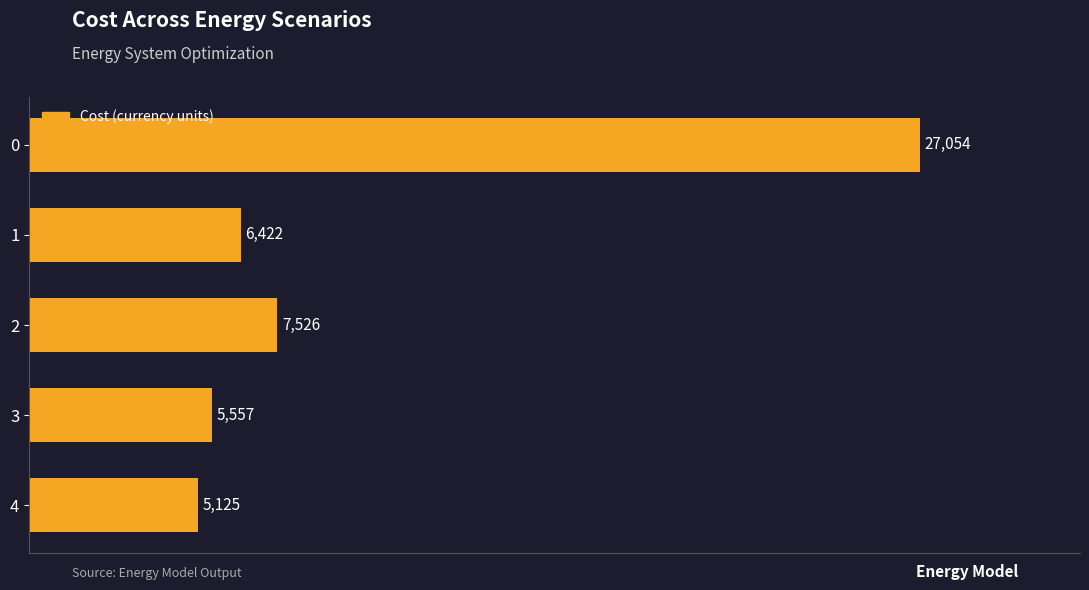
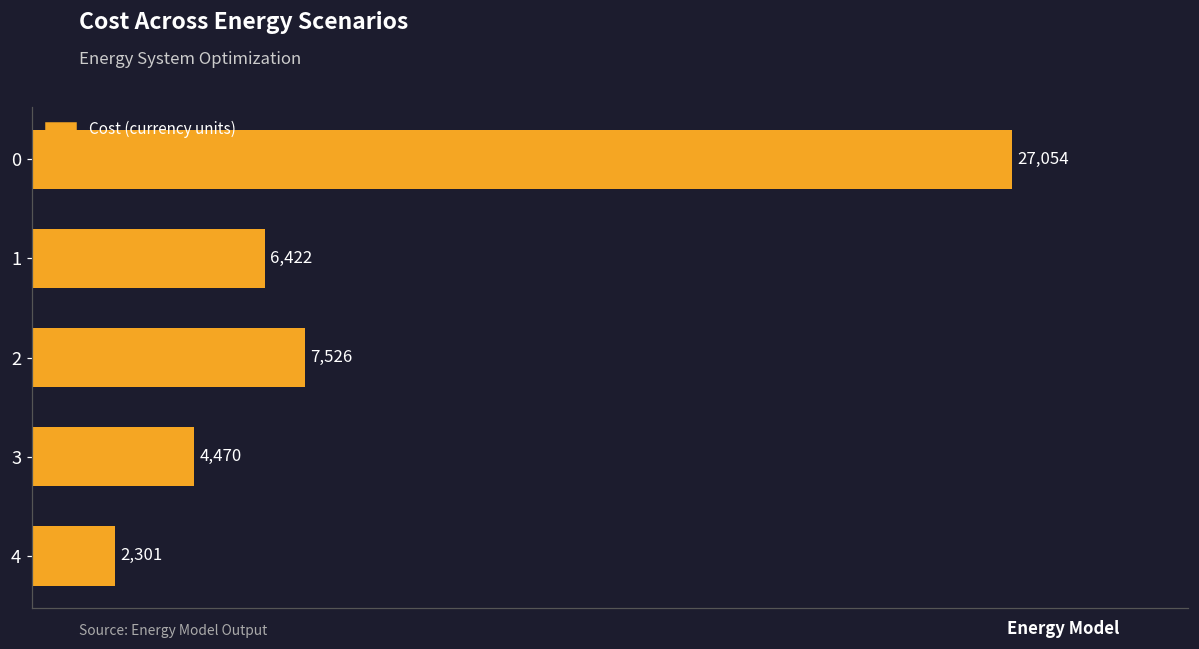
3: 5,557 -> 4,470
4: 5,125 -> 2,301
